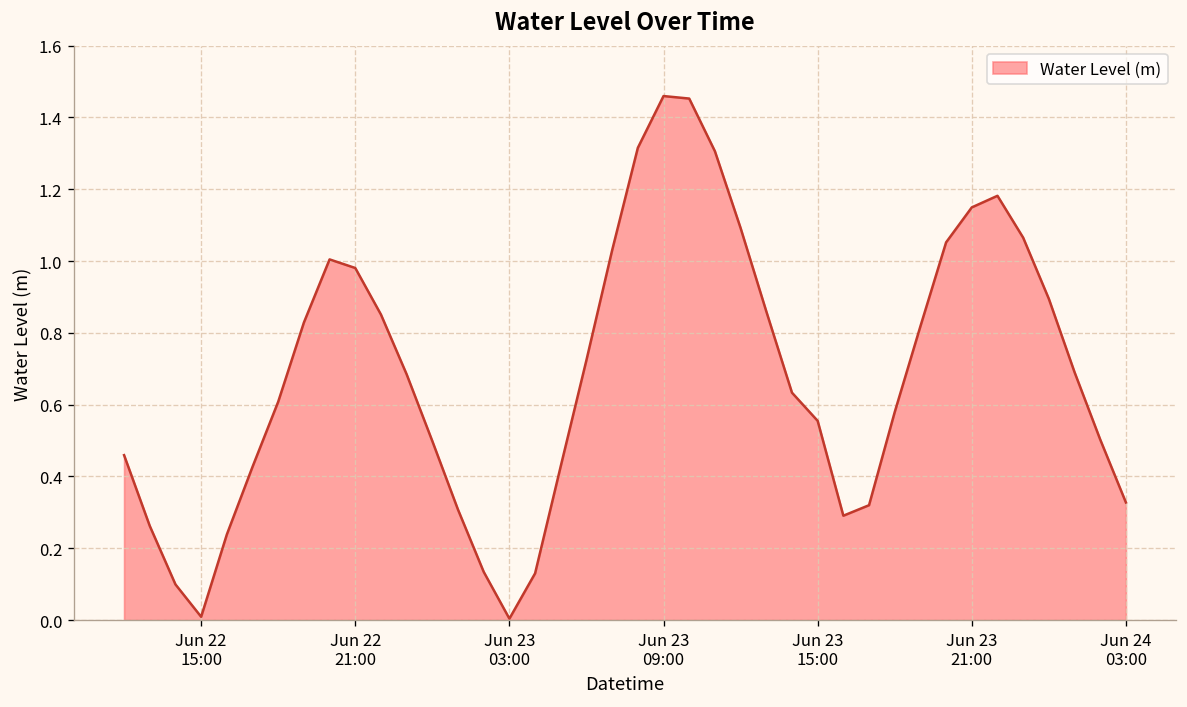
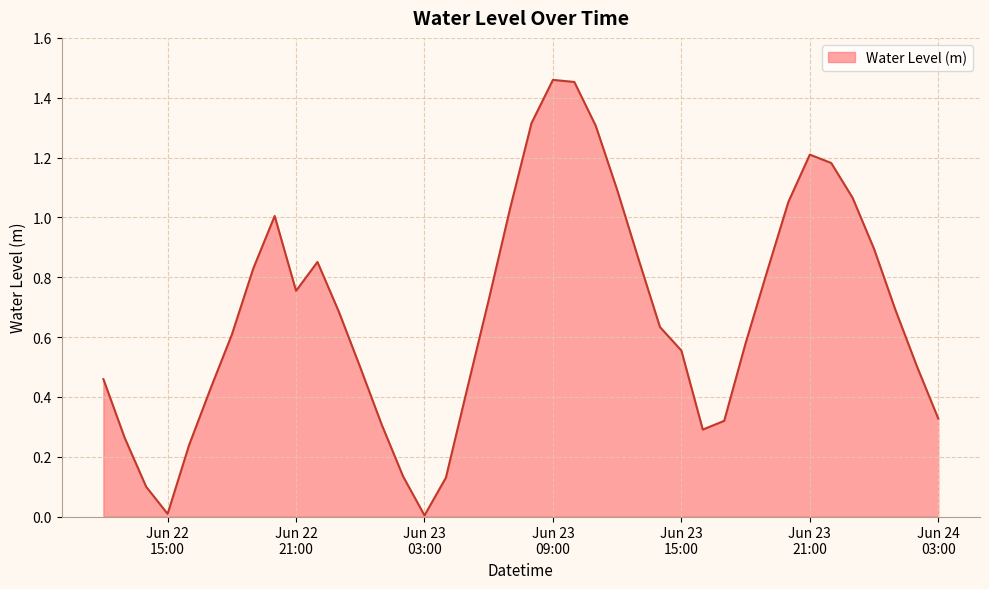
Jun 22 21:00: 0.98 -> 0.75
Jun 23 21:00: 1.15 -> 1.21
